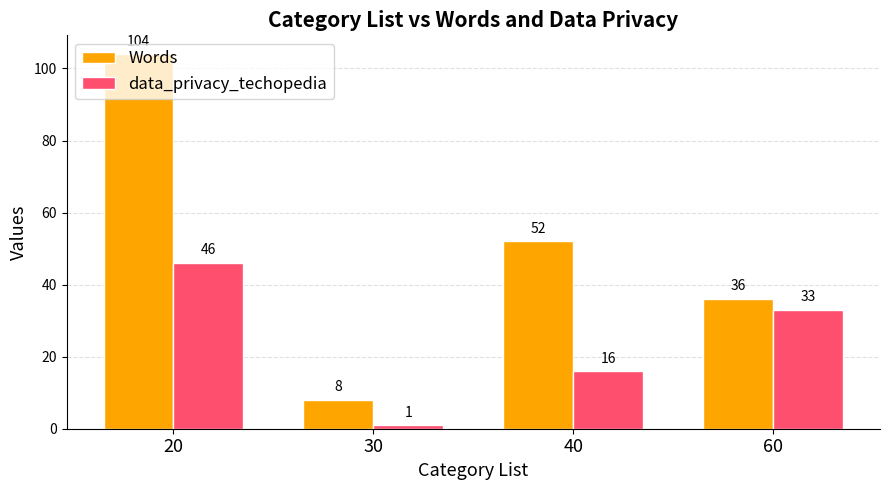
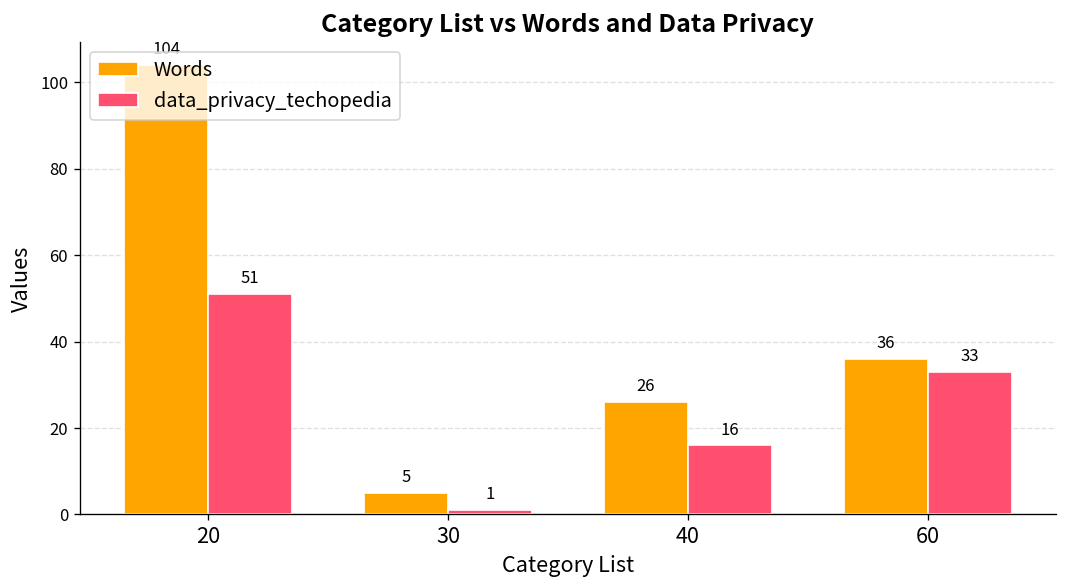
data_privacy_techopedia, 20: 46 -> 51
Words, 30: 8 -> 5
Words, 40: 52 -> 26
